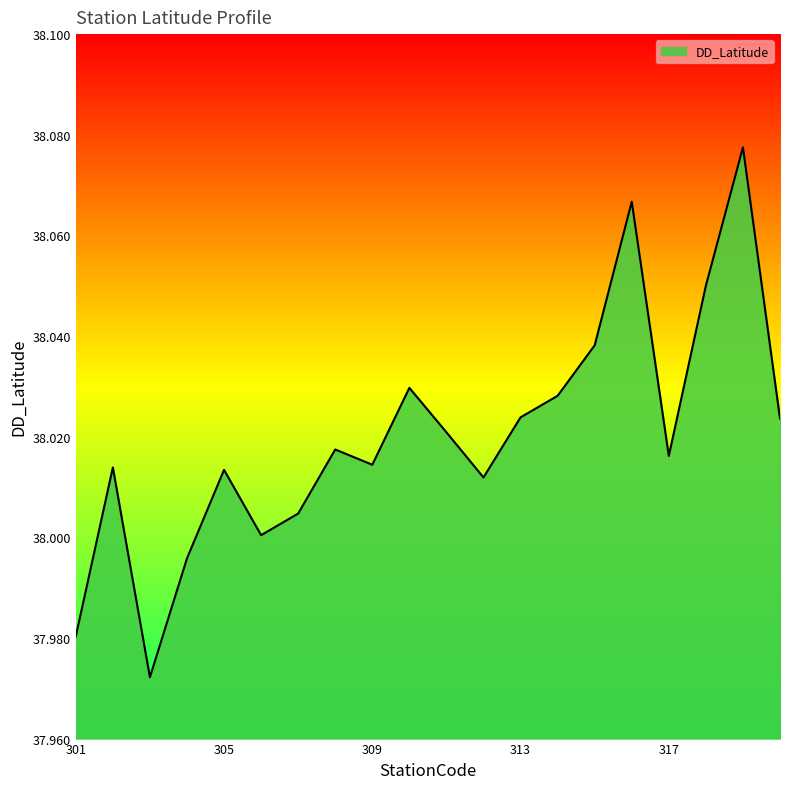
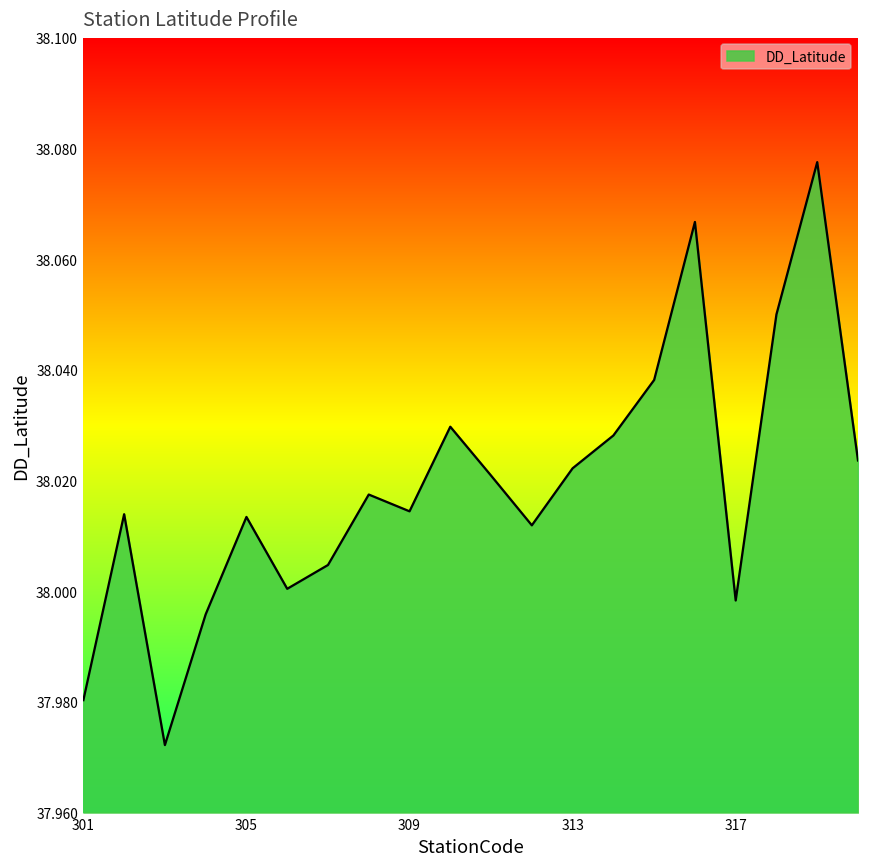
313: 38.024 -> 38.022
317: 38.016 -> 37.998
